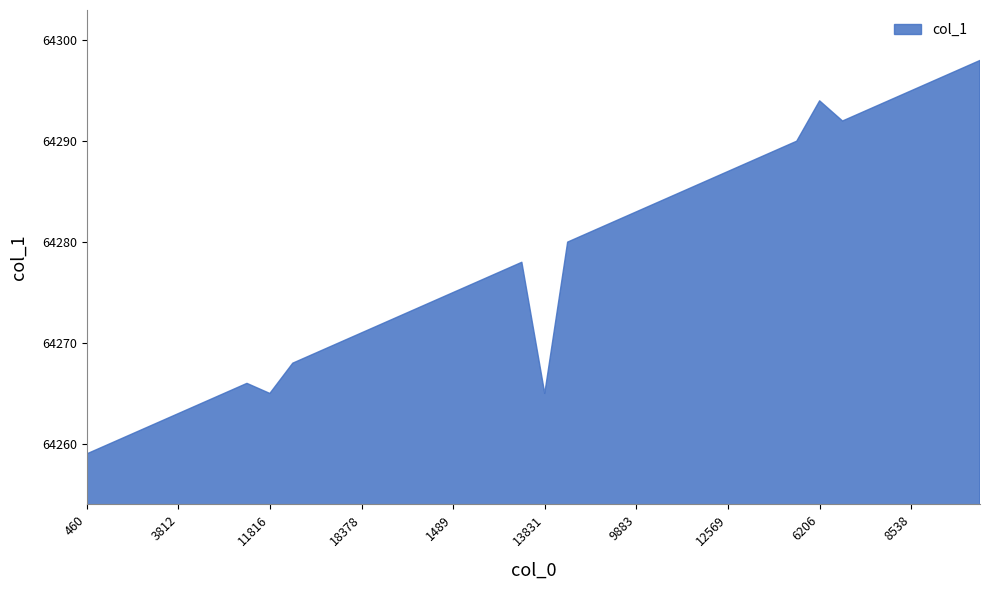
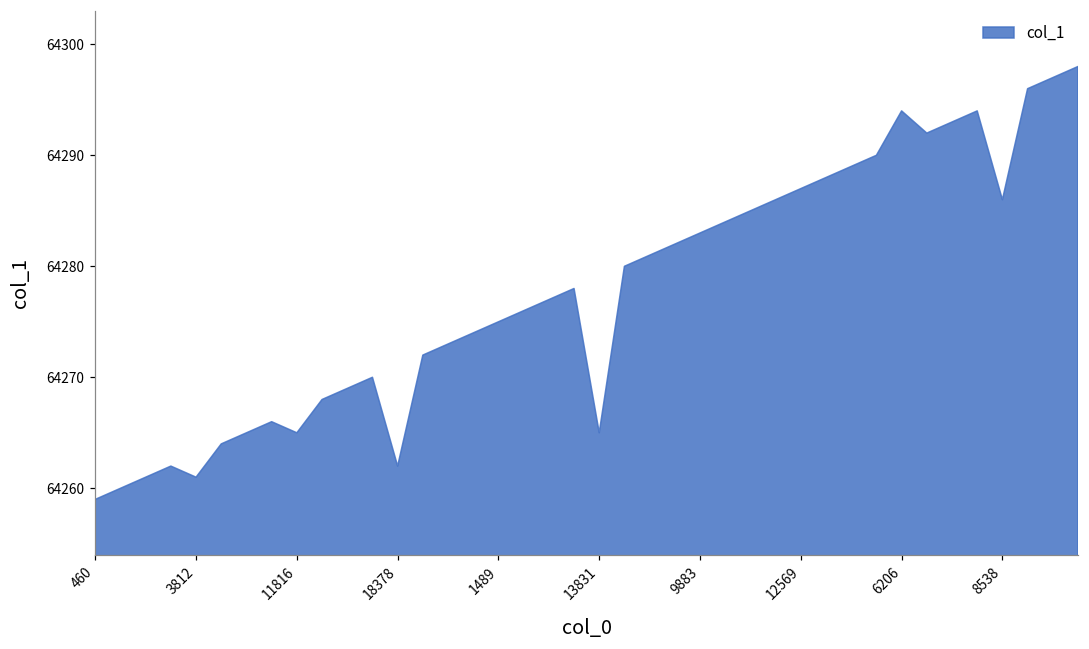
3812: 64263 -> 64261
18378: 64271 -> 64262
8538: 64295 -> 64286
